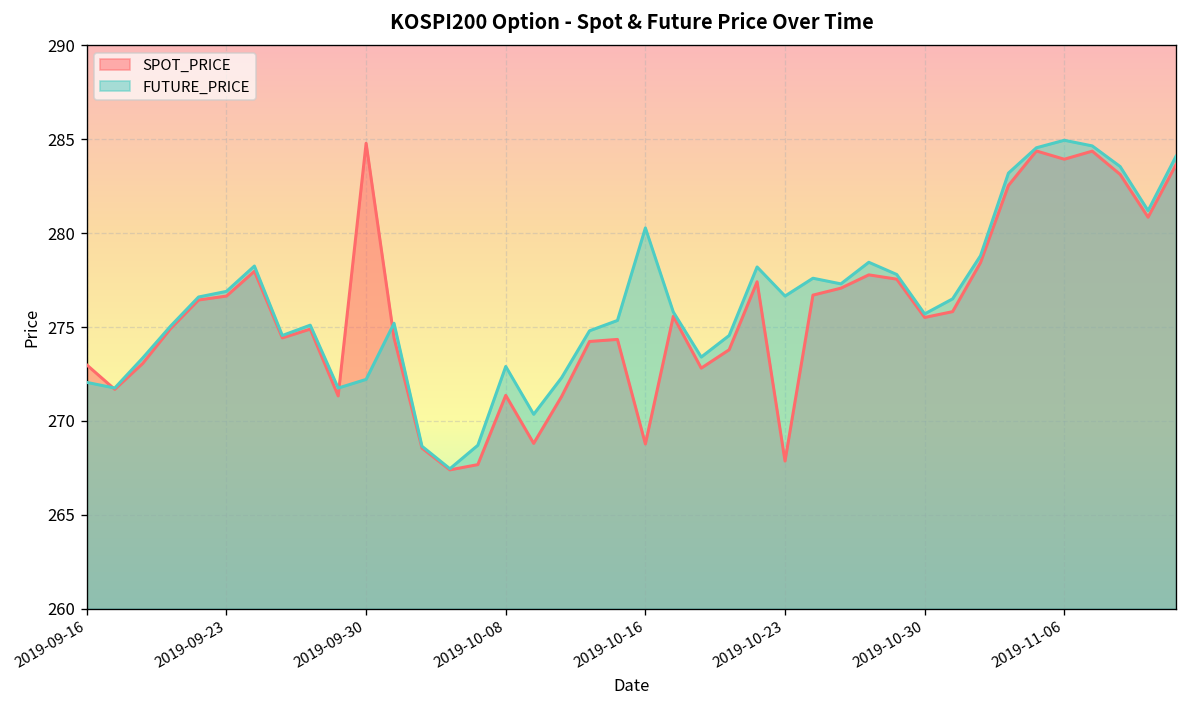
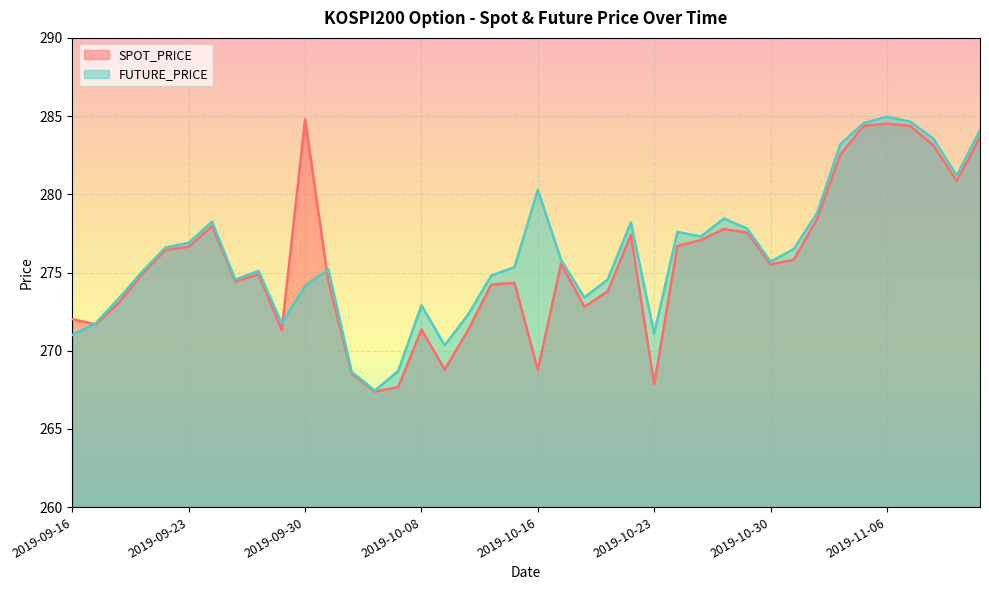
SPOT_PRICE, 2019-09-16: 273.0 -> 272.0
FUTURE_PRICE, 2019-09-16: 272.1 -> 271.0
FUTURE_PRICE, 2019-09-30: 272.2 -> 274.2
FUTURE_PRICE, 2019-10-23: 276.7 -> 271.1
SPOT_PRICE, 2019-11-06: 283.9 -> 284.5
